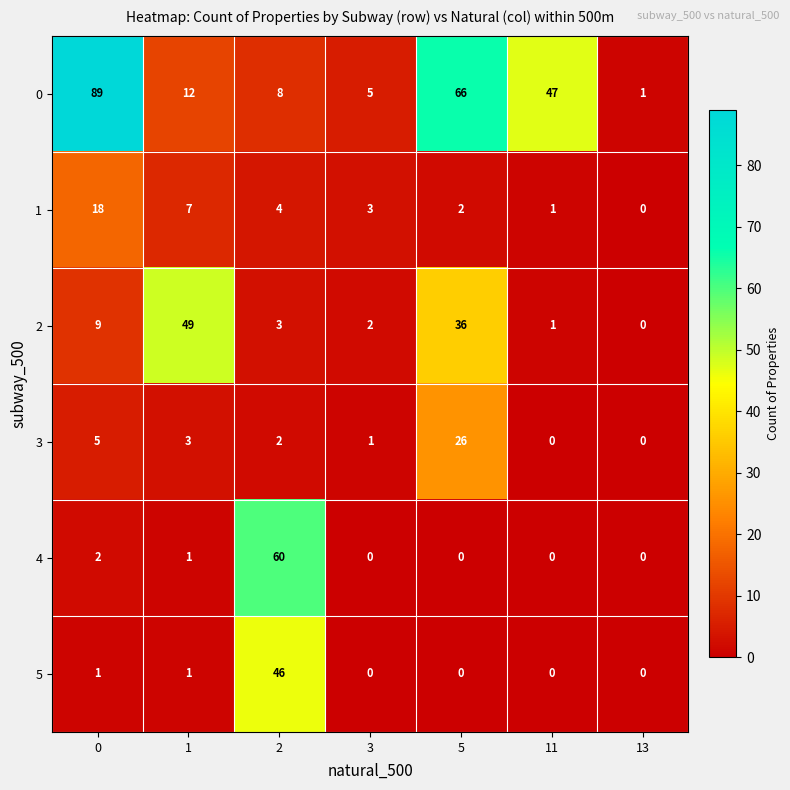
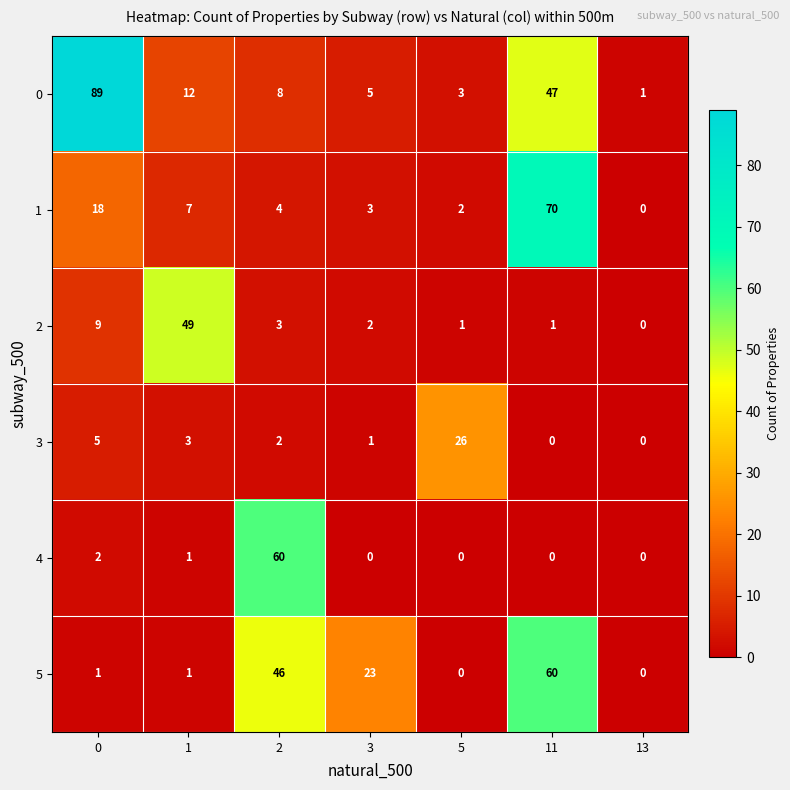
0, 5: 66 -> 3
1, 11: 1 -> 70
2, 5: 36 -> 1
5, 3: 0 -> 23
5, 11: 0 -> 60
